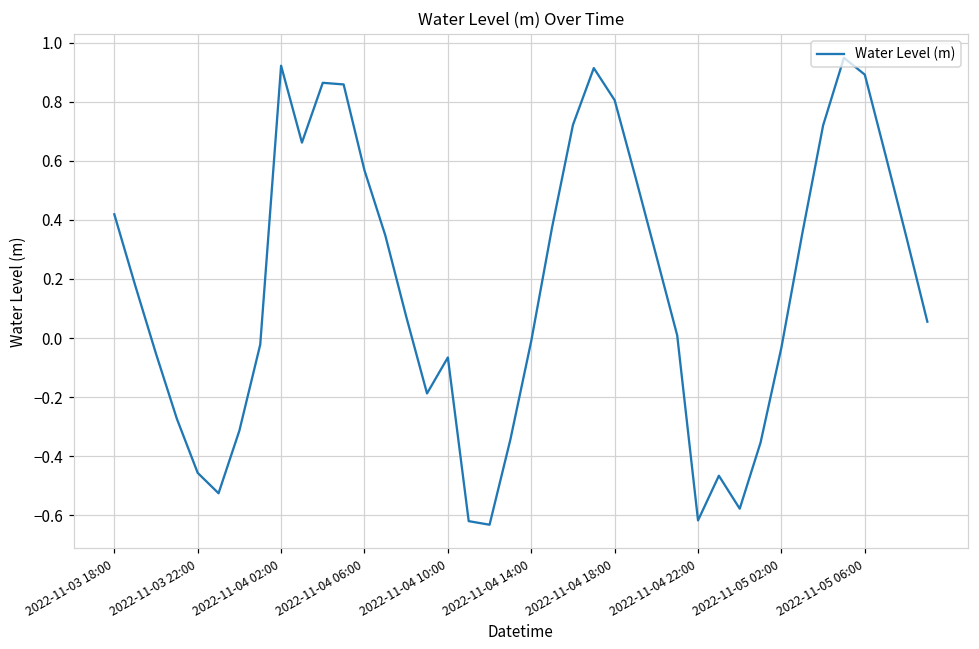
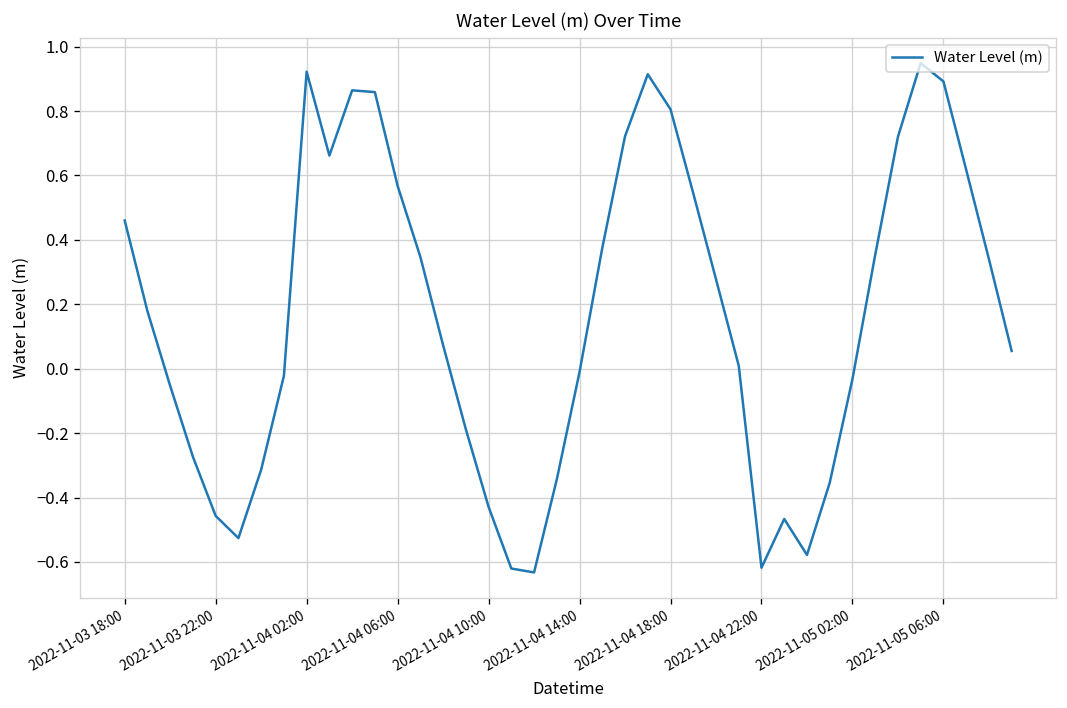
2022-11-03 18:00: 0.42 -> 0.46
2022-11-04 10:00: -0.07 -> -0.43
